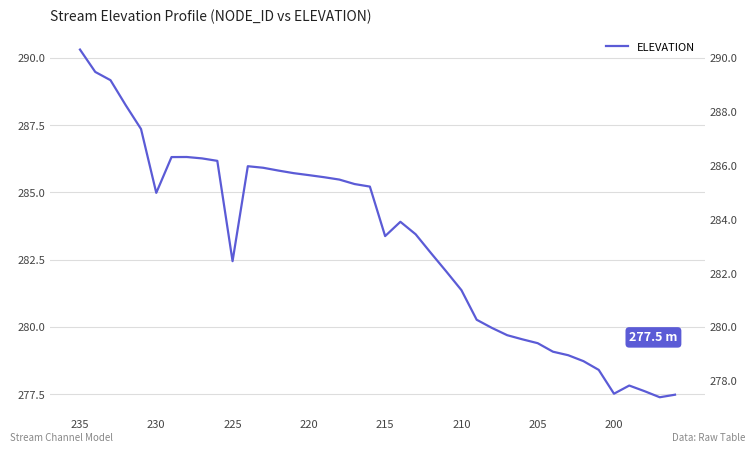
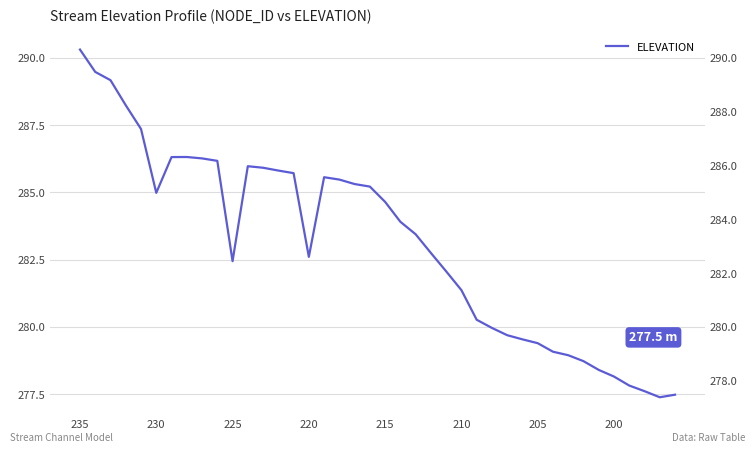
220: 285.6 -> 282.6
215: 283.4 -> 284.6
200: 277.5 -> 278.2
